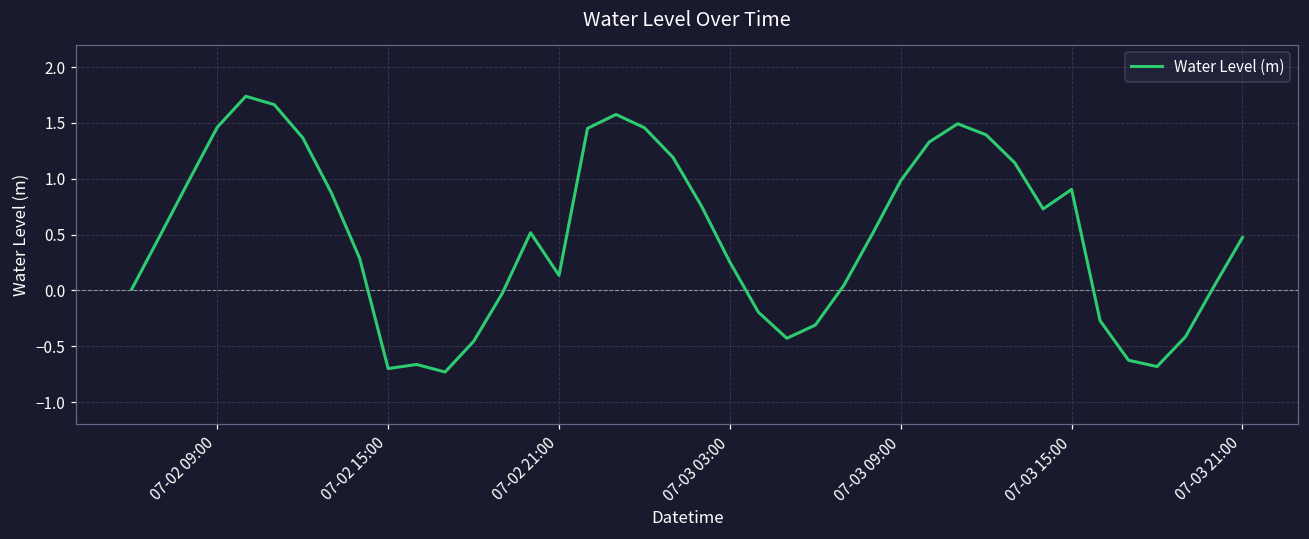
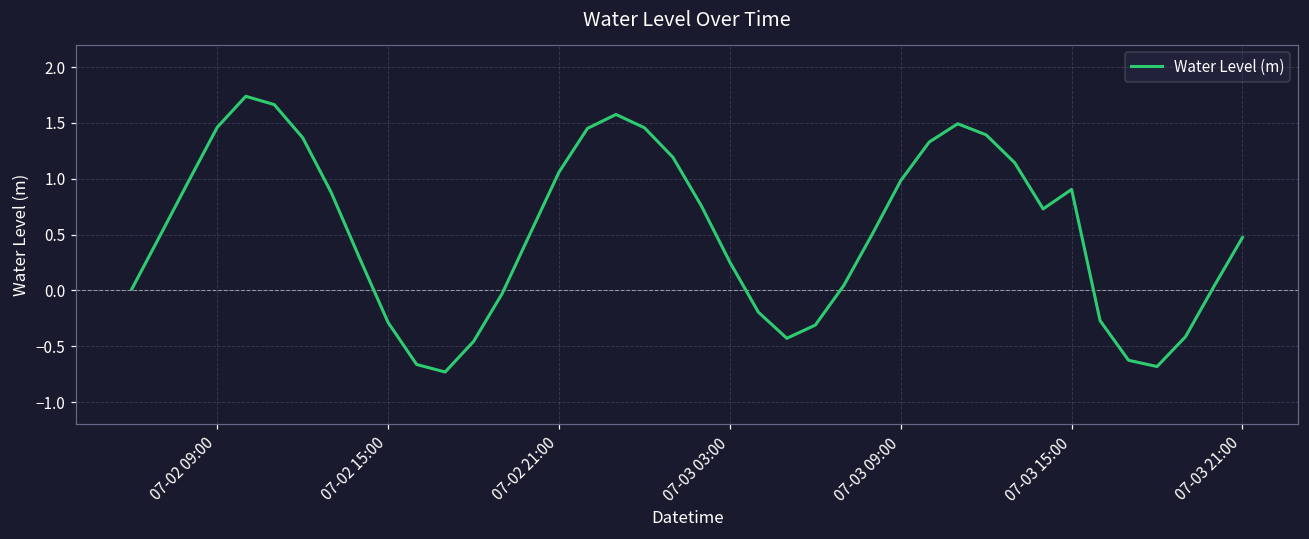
07-02 15:00: -0.70 -> -0.29
07-02 21:00: 0.13 -> 1.06
